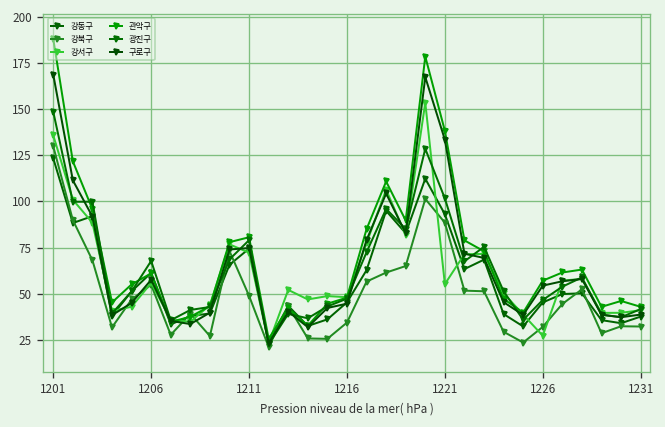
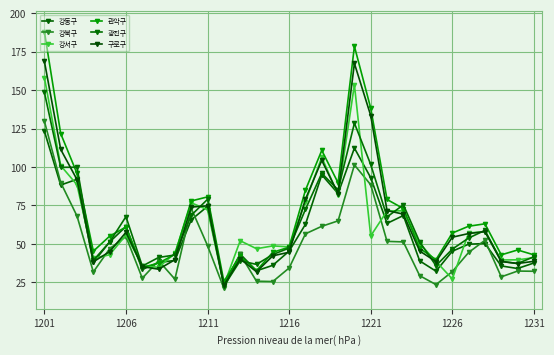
강서구, 1201: 136 -> 158
